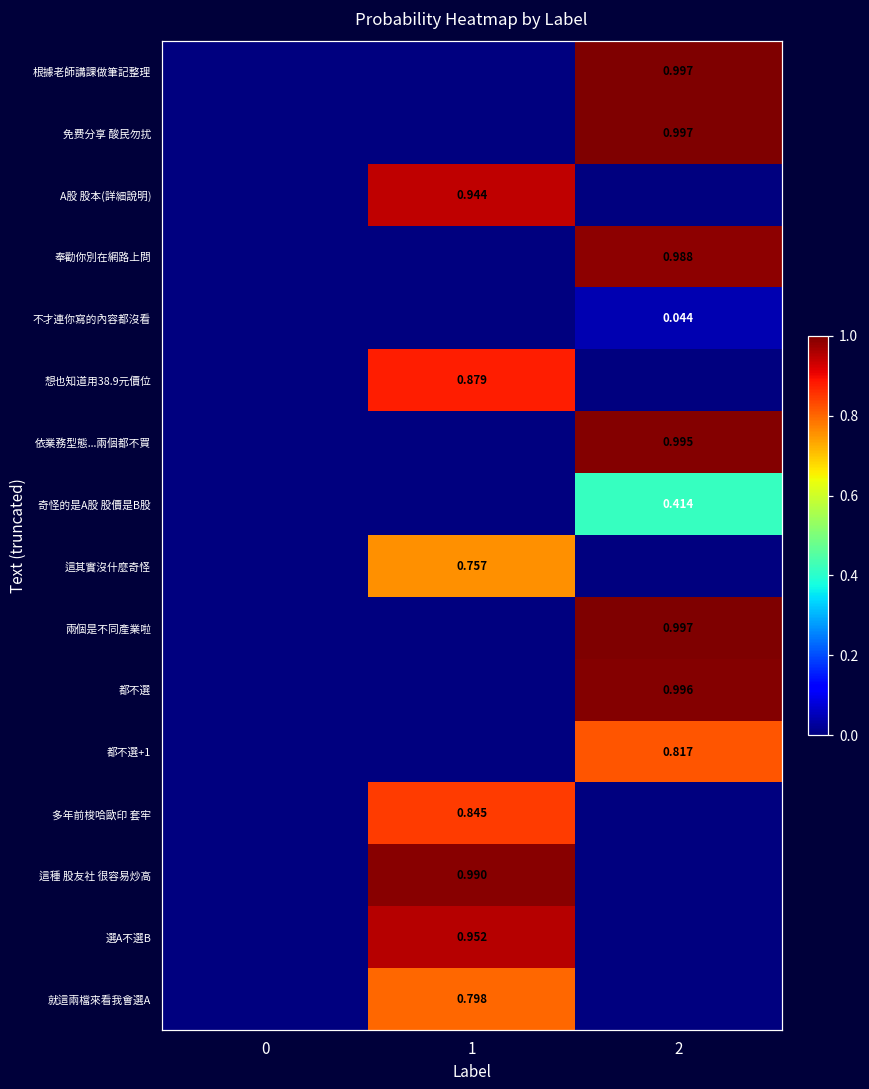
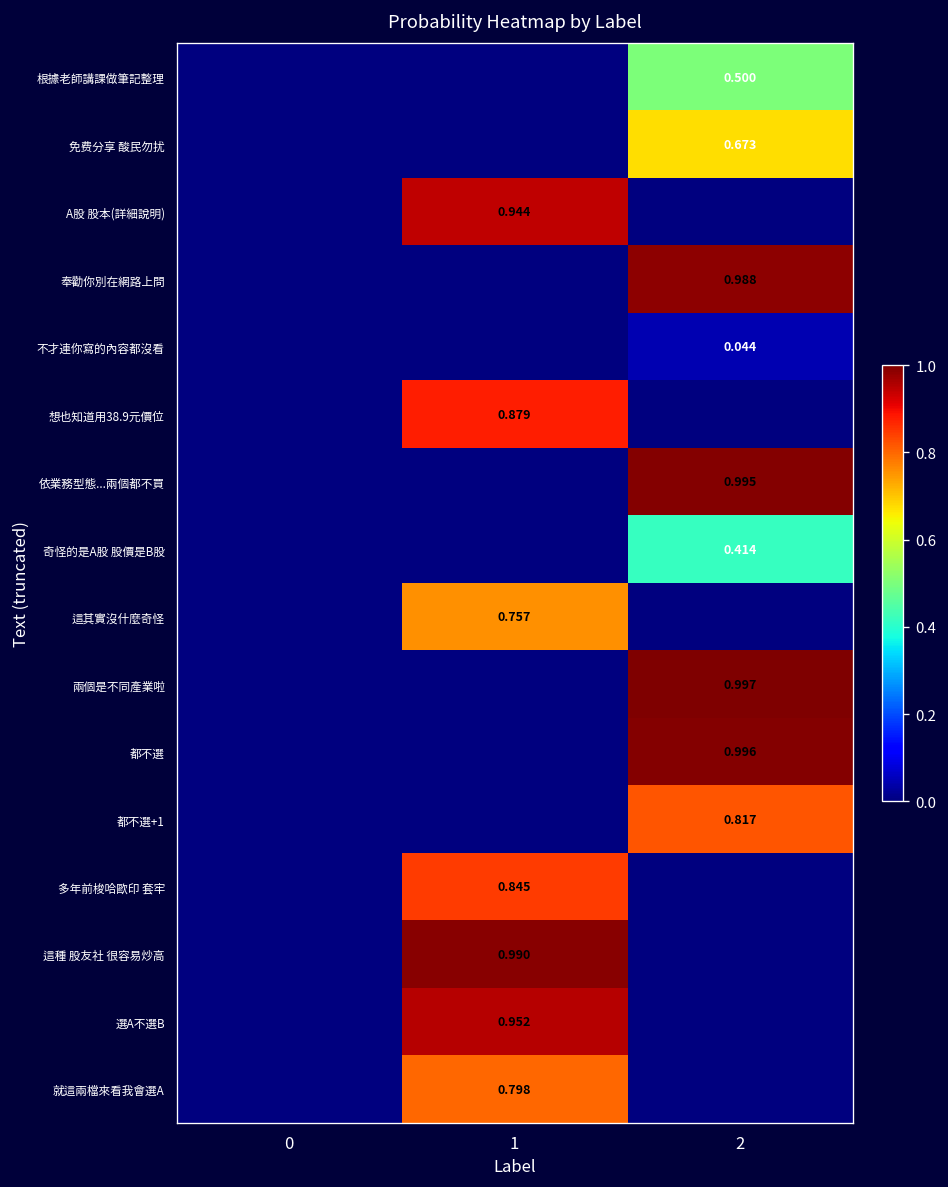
根據老師講課做筆記整理, 2: 0.997 -> 0.500
免费分享 酸民勿扰, 2: 0.997 -> 0.673
